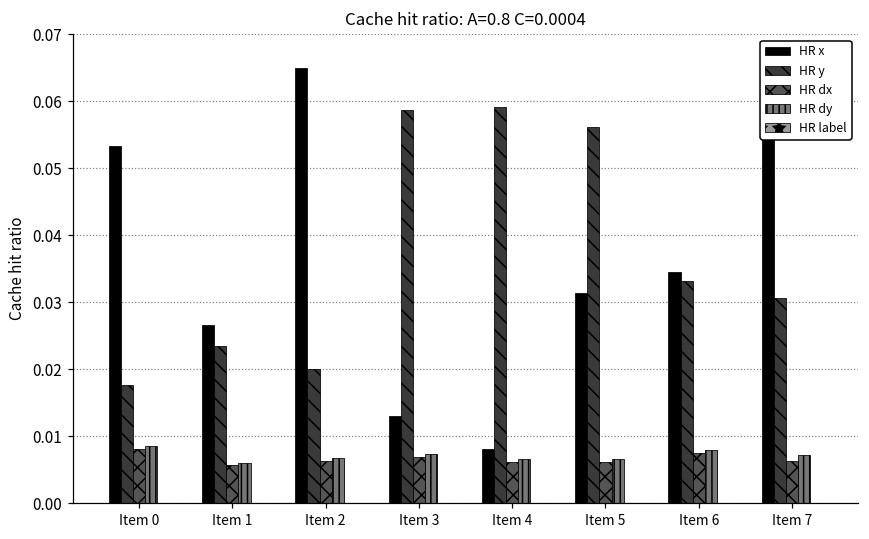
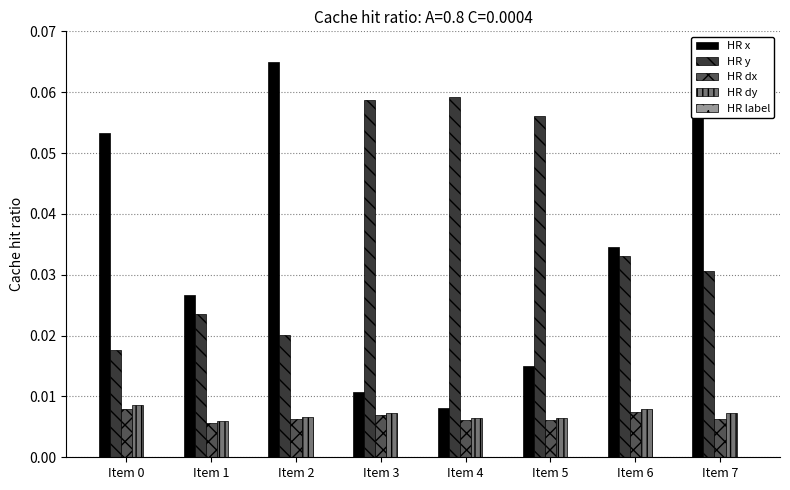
HR x, Item 3: 0.013 -> 0.011
HR x, Item 5: 0.031 -> 0.015
